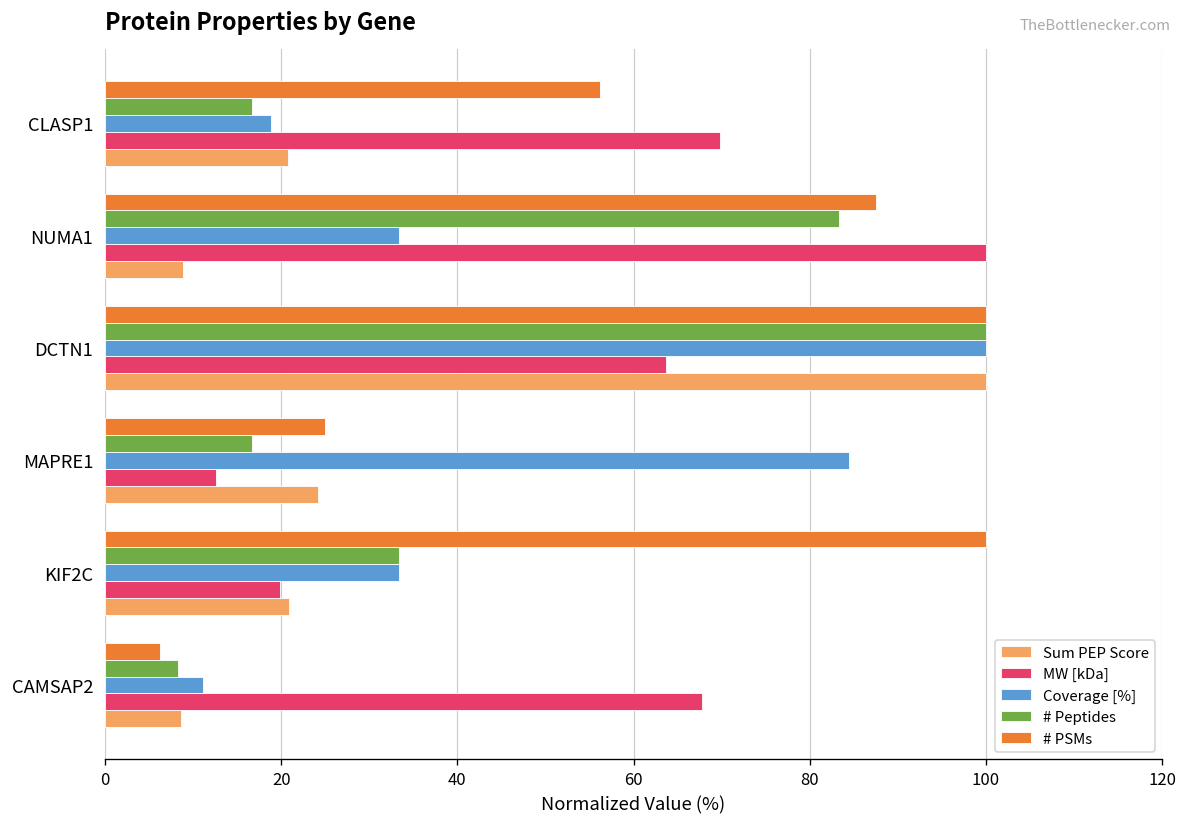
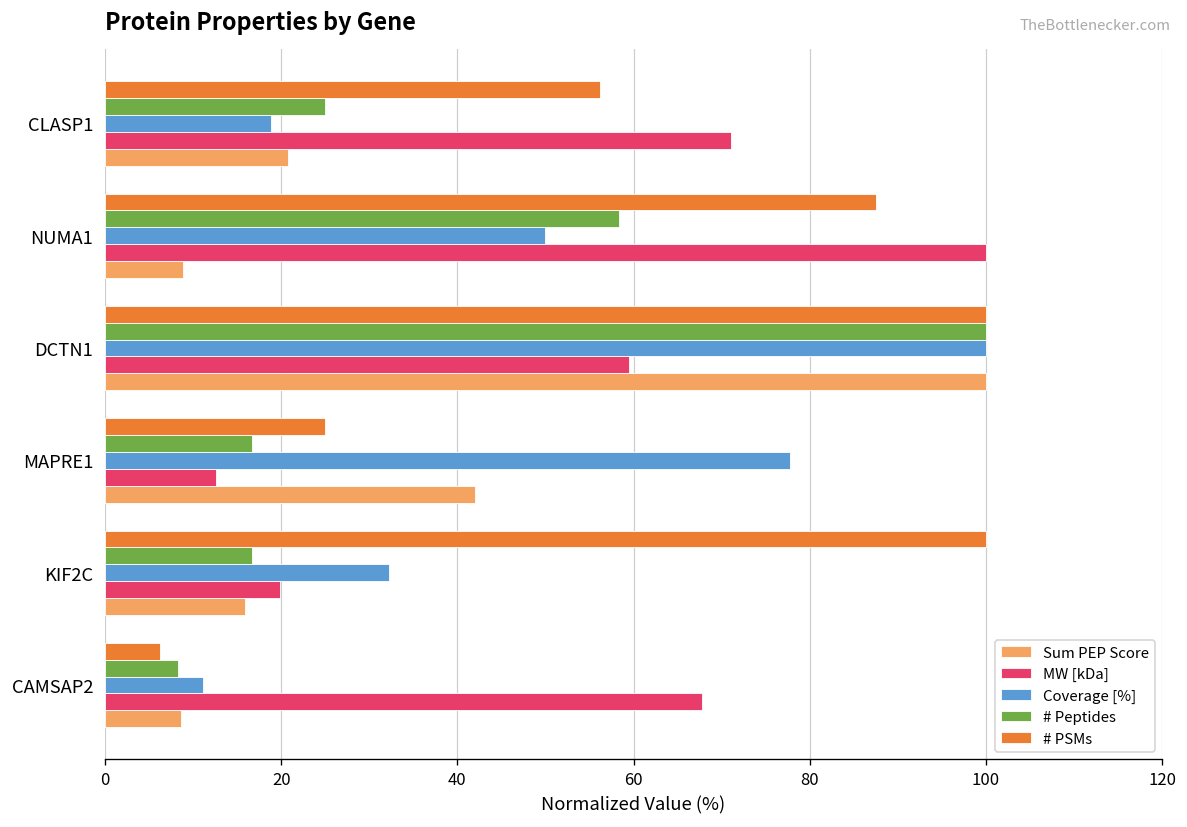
# Peptides, CLASP1: 17 -> 25
MW [kDa], CLASP1: 70 -> 71
# Peptides, NUMA1: 83 -> 58
Coverage [%], NUMA1: 33 -> 50
MW [kDa], DCTN1: 64 -> 59
Coverage [%], MAPRE1: 84 -> 78
Sum PEP Score, MAPRE1: 24 -> 42
# Peptides, KIF2C: 33 -> 17
Coverage [%], KIF2C: 33 -> 32
Sum PEP Score, KIF2C: 21 -> 16
